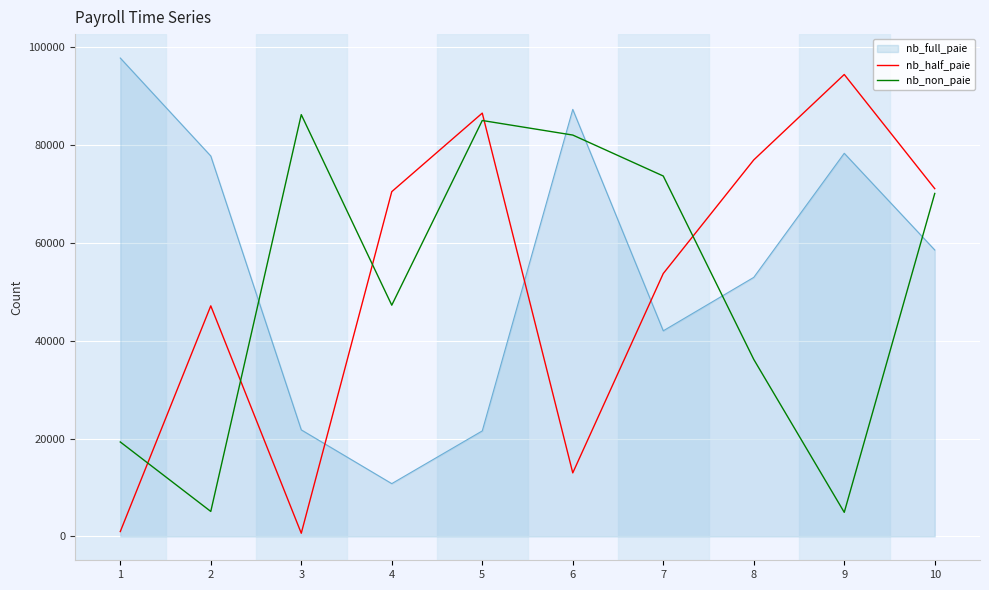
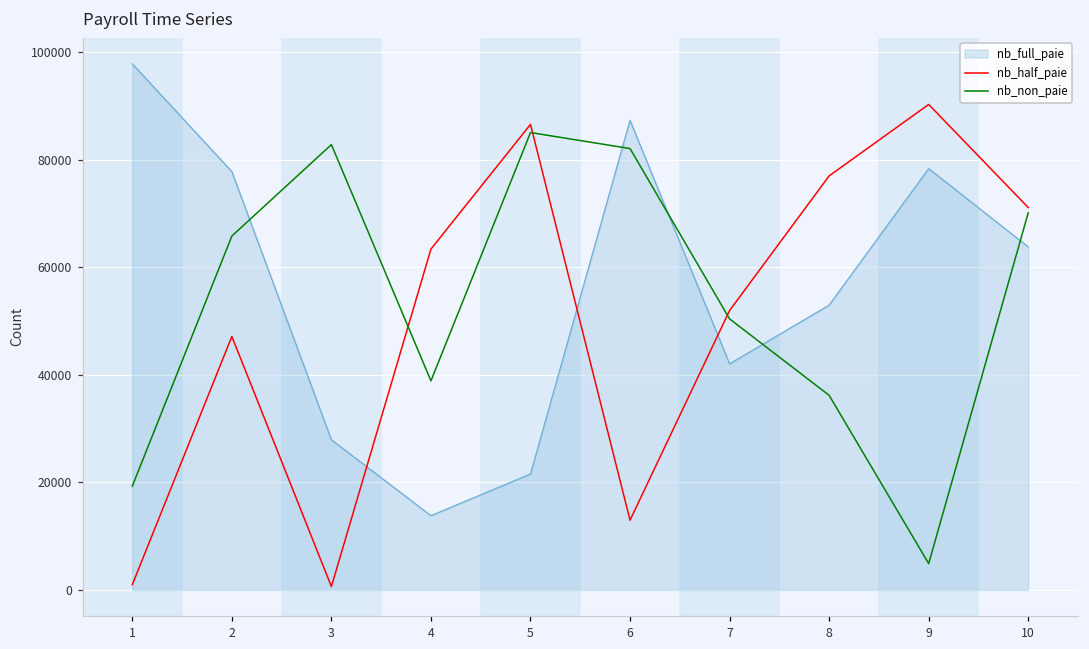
nb_non_paie, 2: 5000 -> 66000
nb_full_paie, 3: 22000 -> 28000
nb_non_paie, 3: 86000 -> 83000
nb_full_paie, 4: 11000 -> 14000
nb_half_paie, 4: 70000 -> 63000
nb_non_paie, 4: 47000 -> 39000
nb_half_paie, 7: 54000 -> 52000
nb_non_paie, 7: 74000 -> 50000
nb_half_paie, 9: 94000 -> 90000
nb_full_paie, 10: 59000 -> 64000
